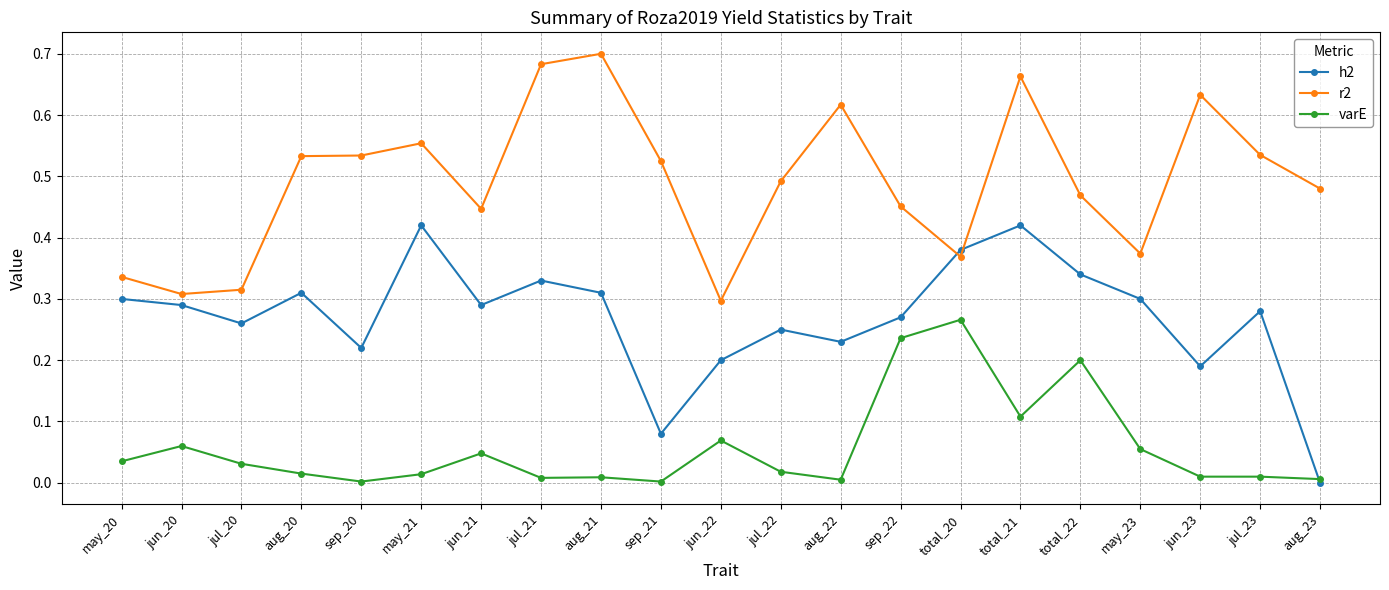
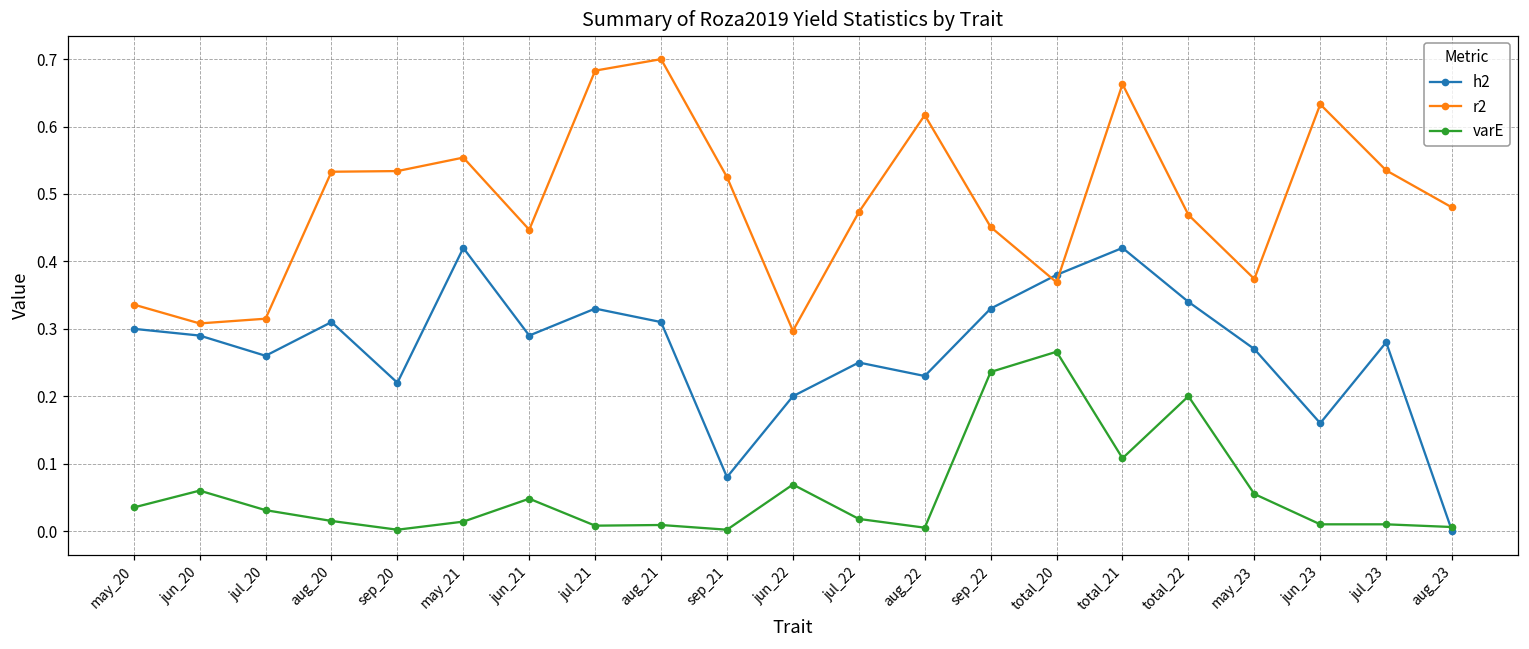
r2, jul_22: 0.49 -> 0.47
h2, sep_22: 0.27 -> 0.33
h2, may_23: 0.30 -> 0.27
h2, jun_23: 0.19 -> 0.16
